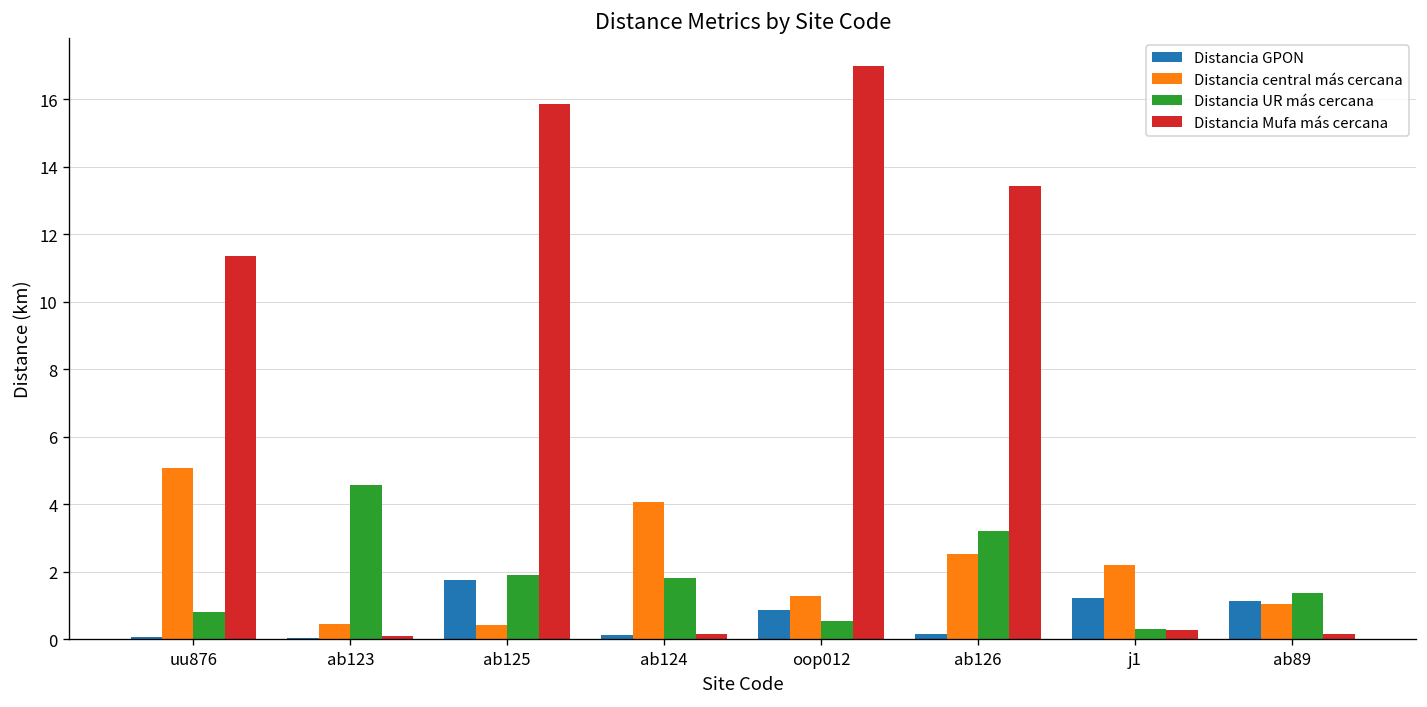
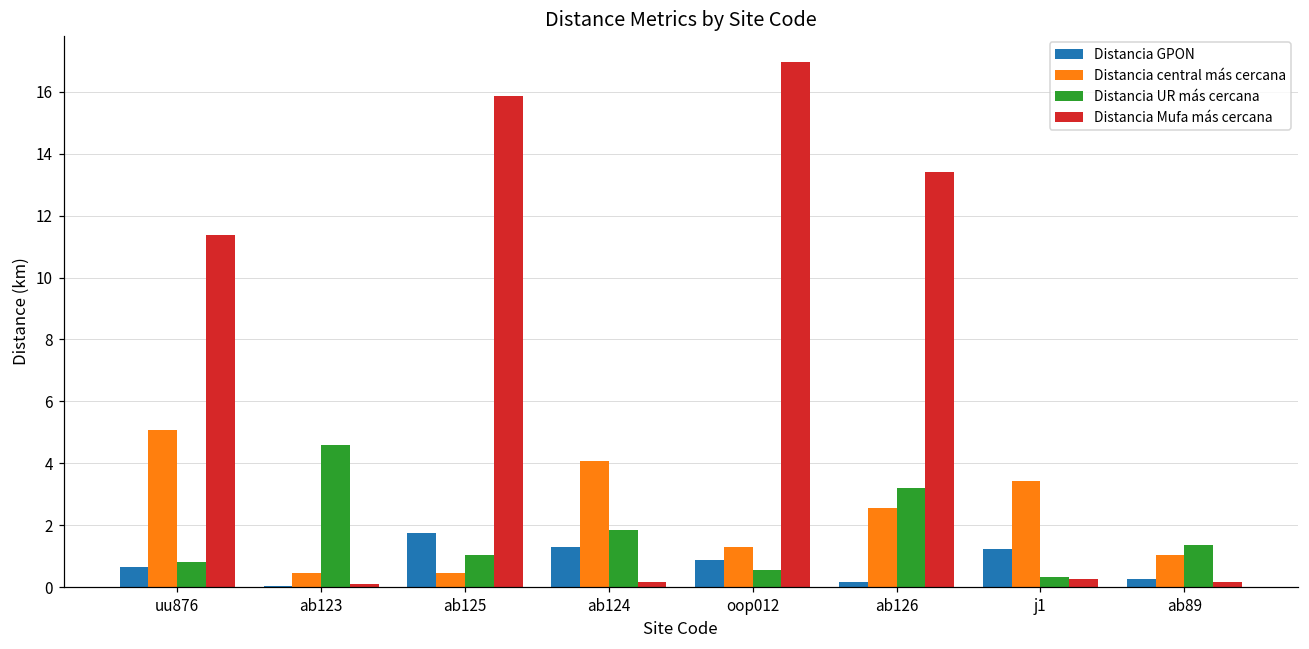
Distancia GPON, uu876: 0.1 -> 0.6
Distancia UR más cercana, ab125: 1.9 -> 1.0
Distancia GPON, ab124: 0.1 -> 1.3
Distancia central más cercana, j1: 2.2 -> 3.4
Distancia GPON, ab89: 1.2 -> 0.3
